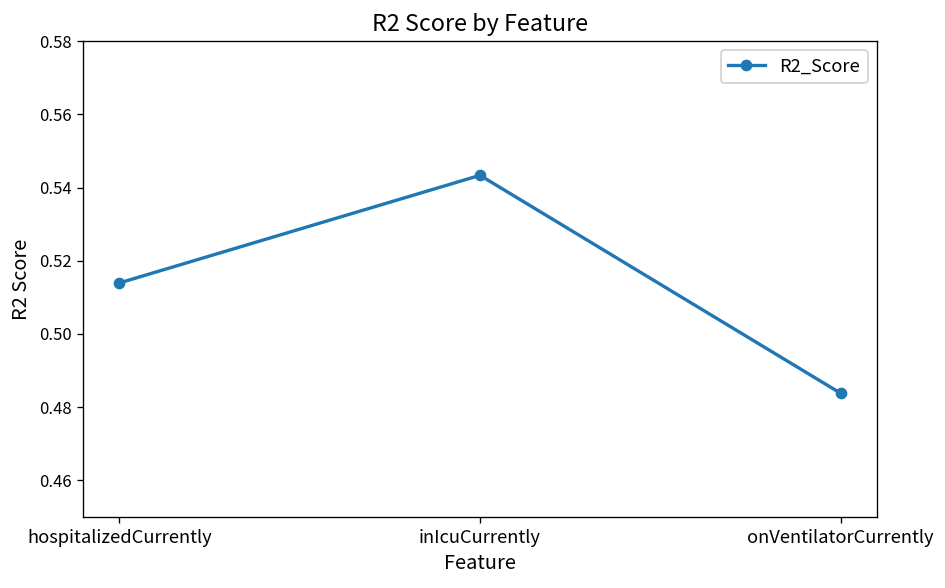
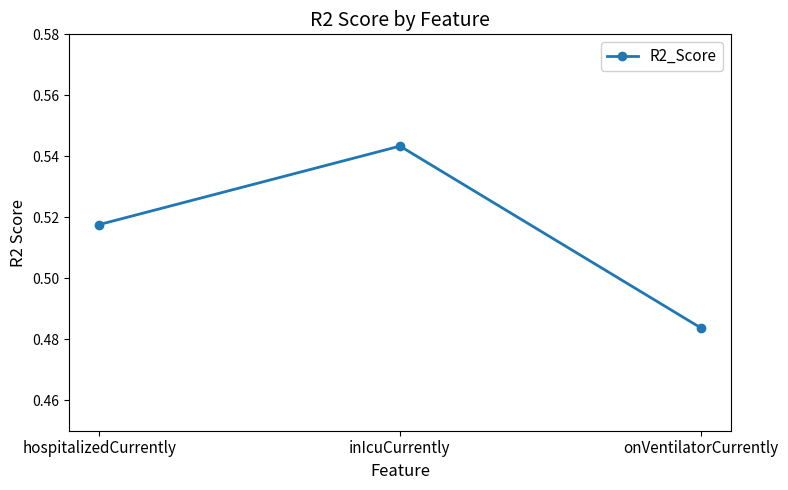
hospitalizedCurrently: 0.514 -> 0.518
